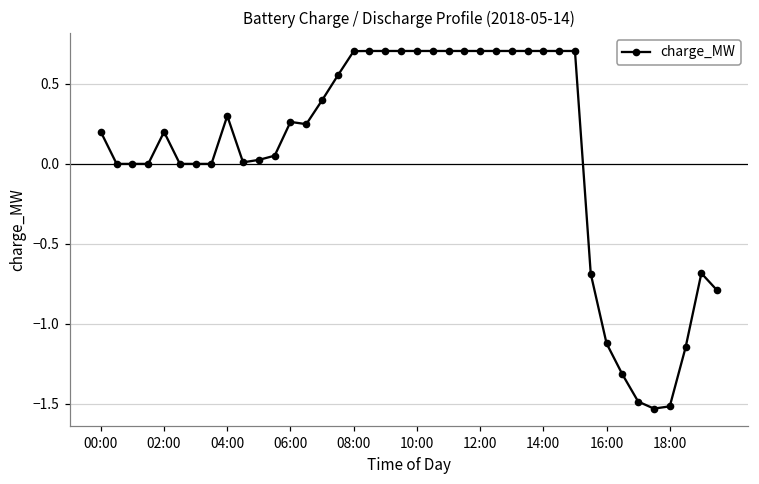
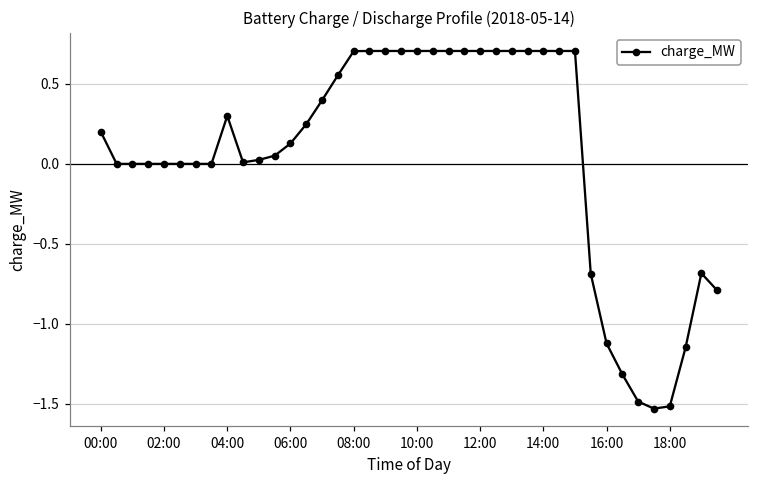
02:00: 0.2 -> 0.0
06:00: 0.26 -> 0.13
